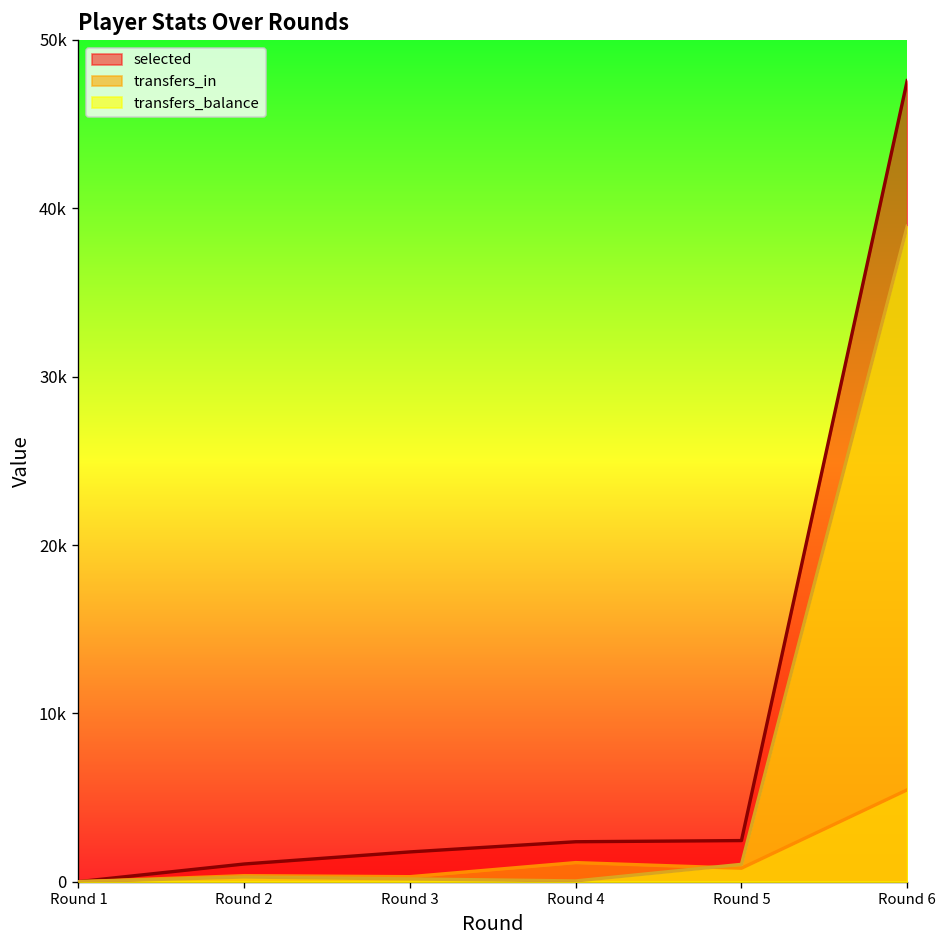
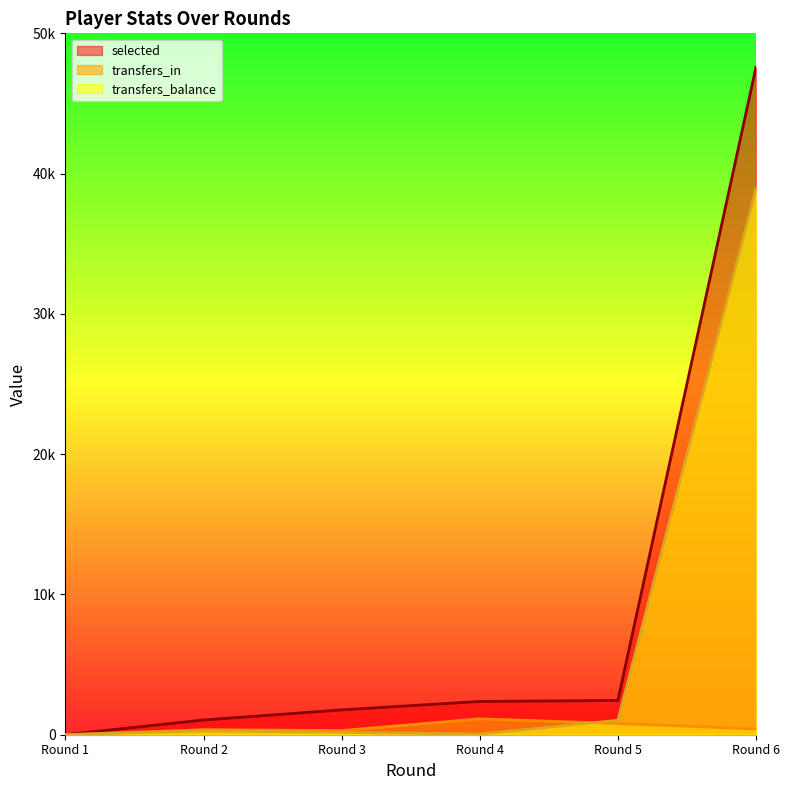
transfers_in, Round 6: 5500 -> 400
